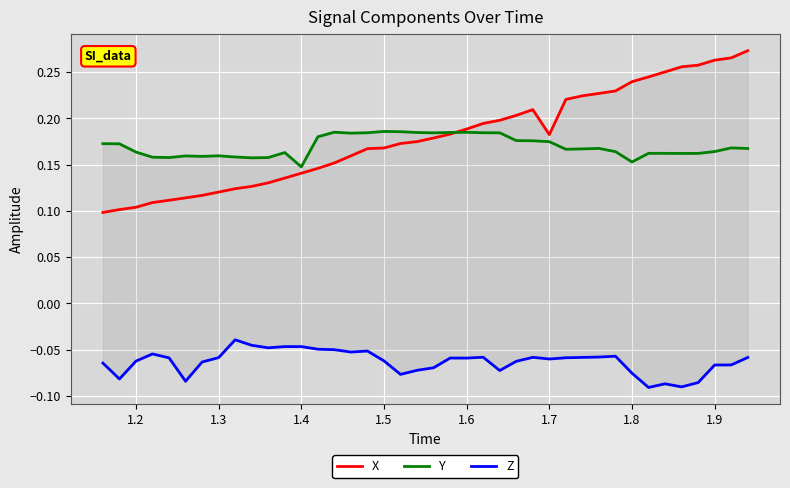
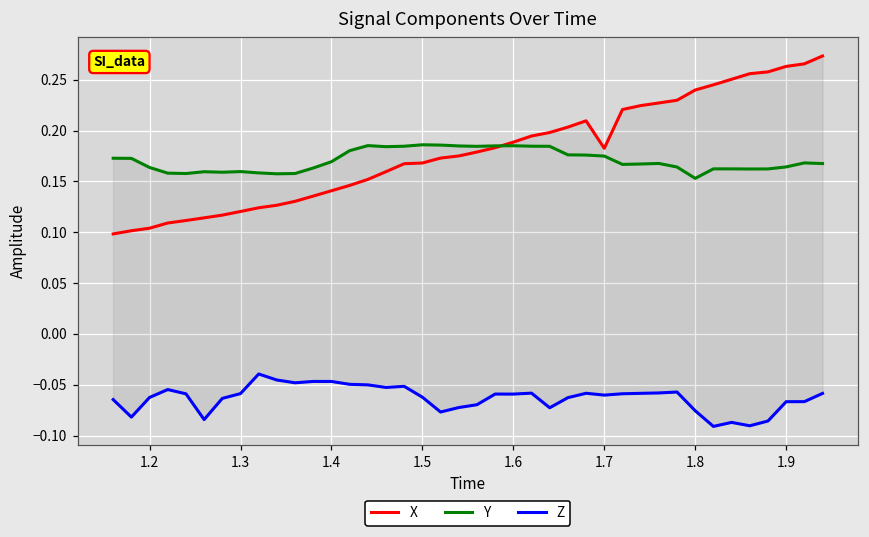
Y, 1.4: 0.15 -> 0.17
